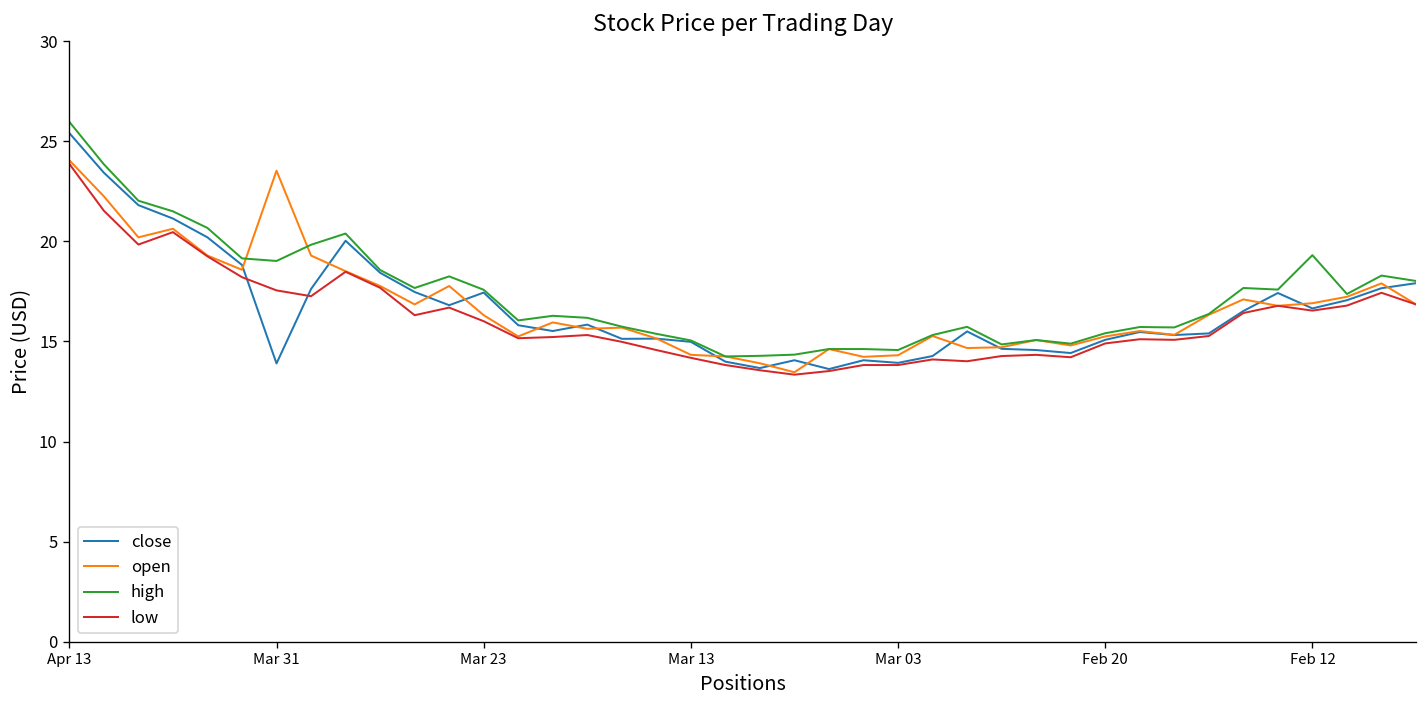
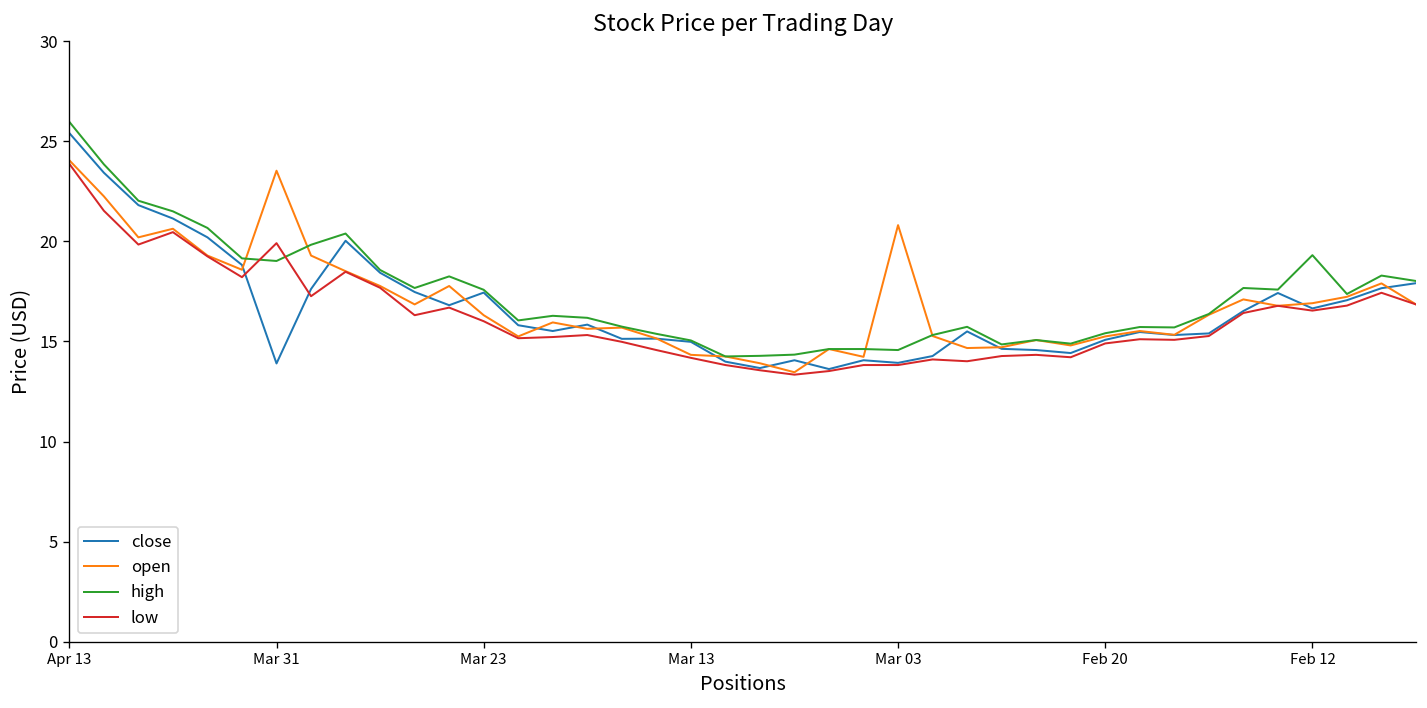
low, Mar 31: 17.6 -> 19.9
open, Mar 03: 14.3 -> 20.8
